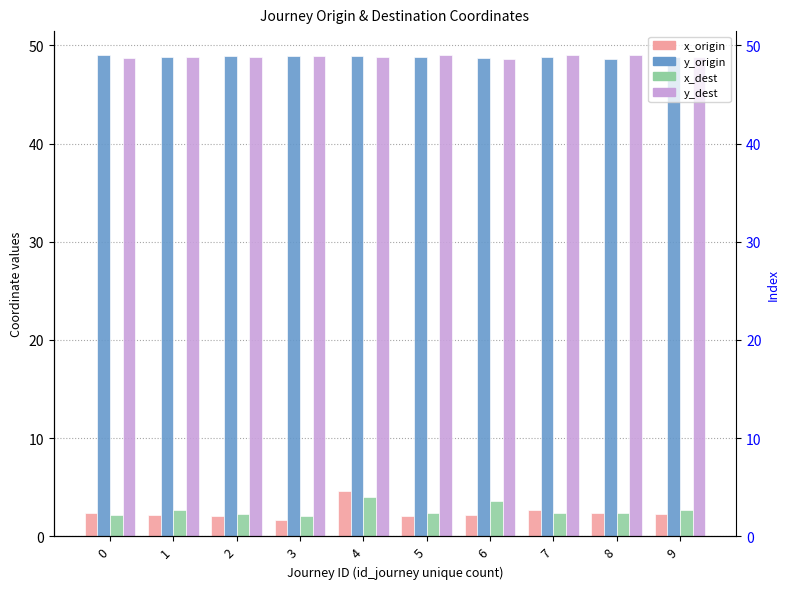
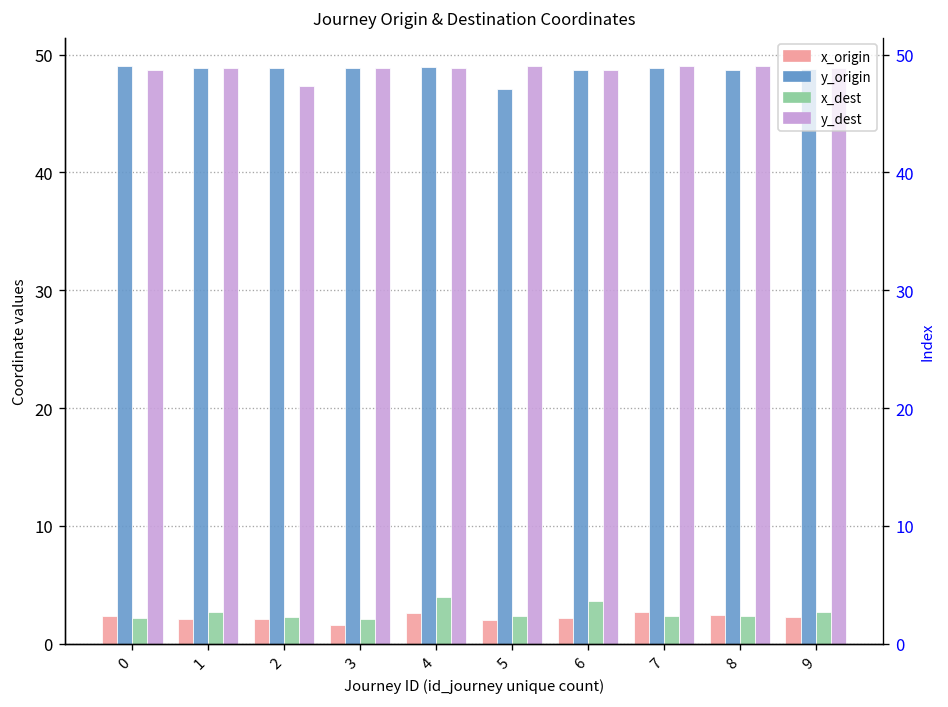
y_dest, 2: 49 -> 47
x_origin, 4: 5 -> 3
y_origin, 5: 49 -> 47
